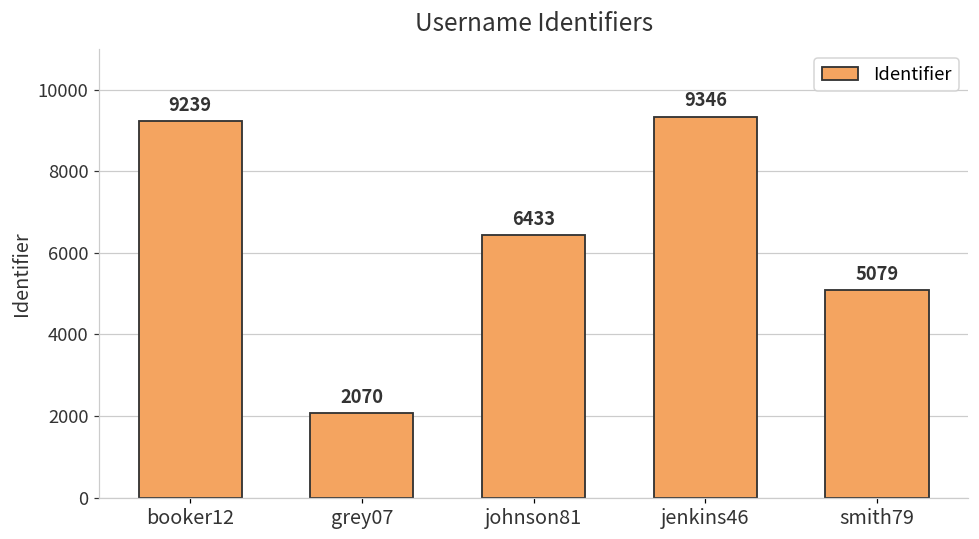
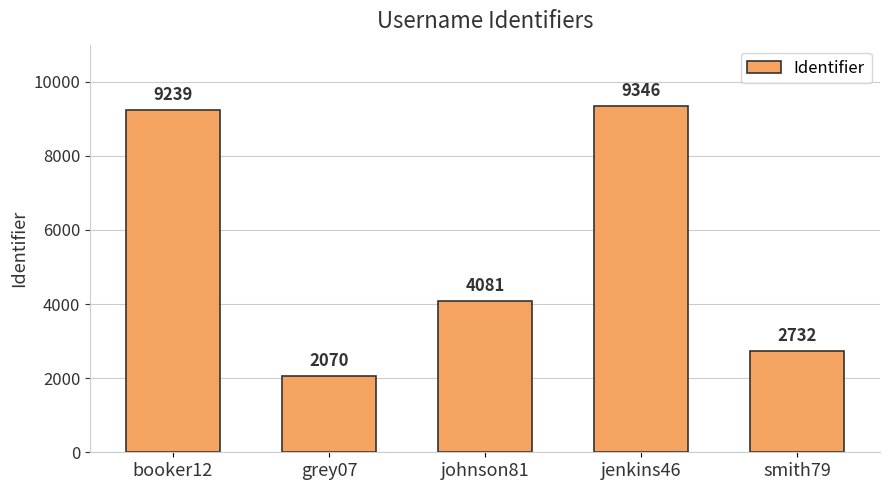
johnson81: 6433 -> 4081
smith79: 5079 -> 2732
